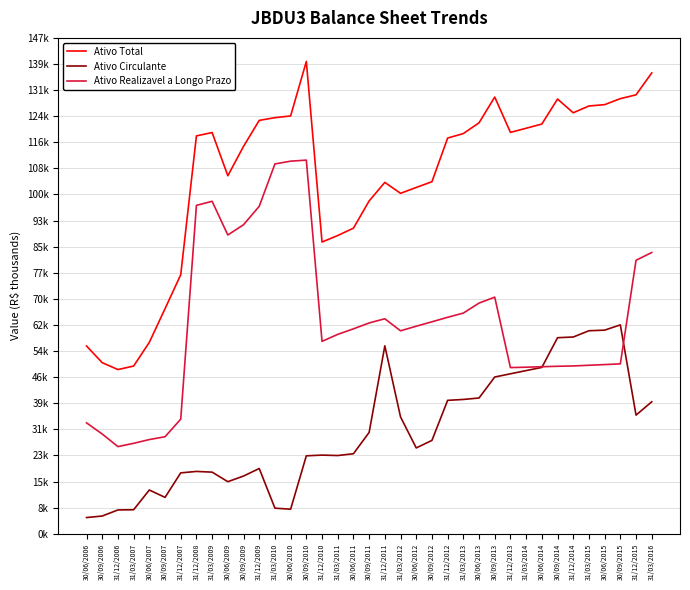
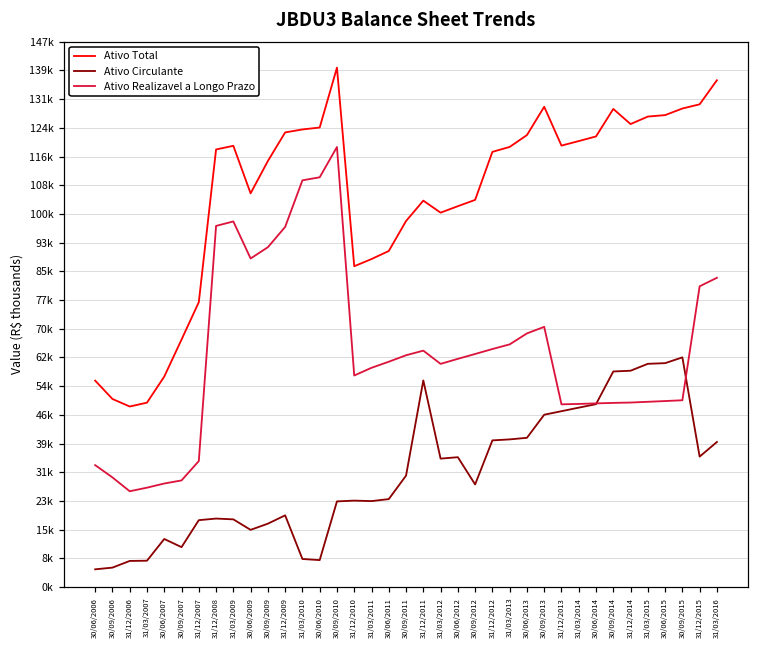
Ativo Realizavel a Longo Prazo, 30/09/2010: 111000 -> 118000
Ativo Circulante, 30/06/2012: 25000 -> 35000
